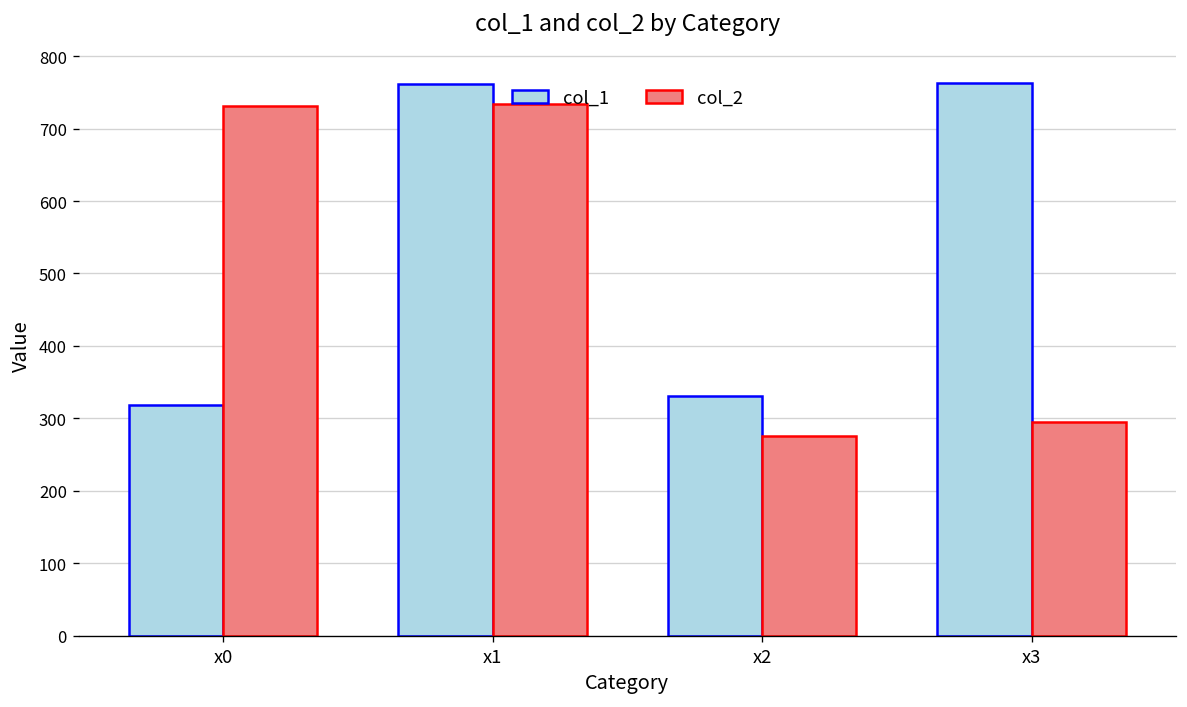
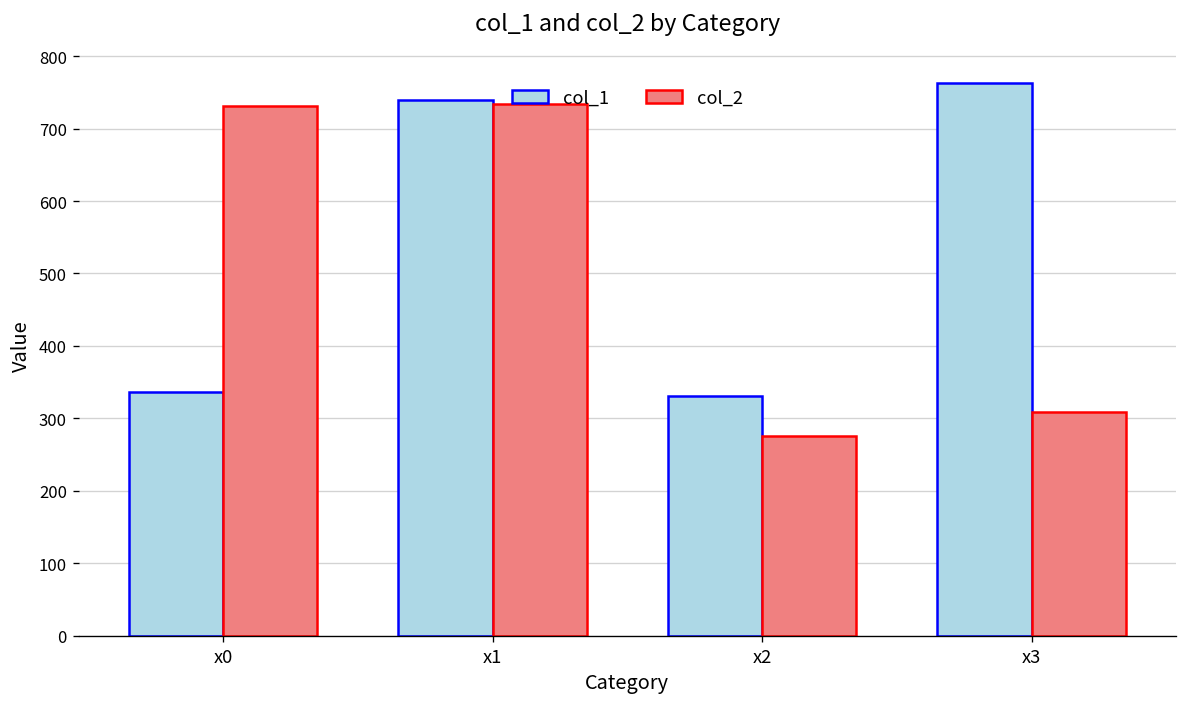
col_1, x0: 320 -> 340
col_1, x1: 760 -> 740
col_2, x3: 290 -> 310
